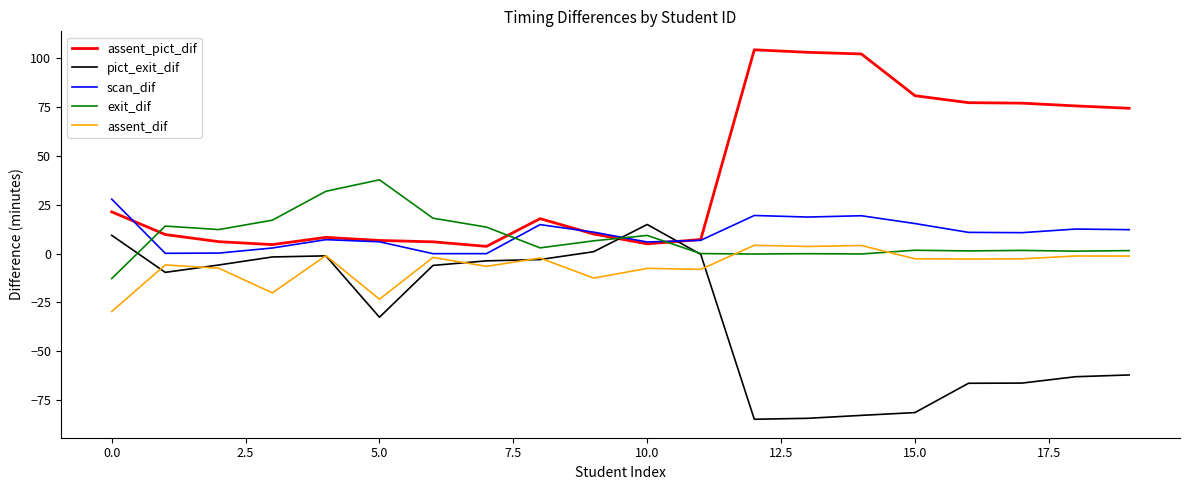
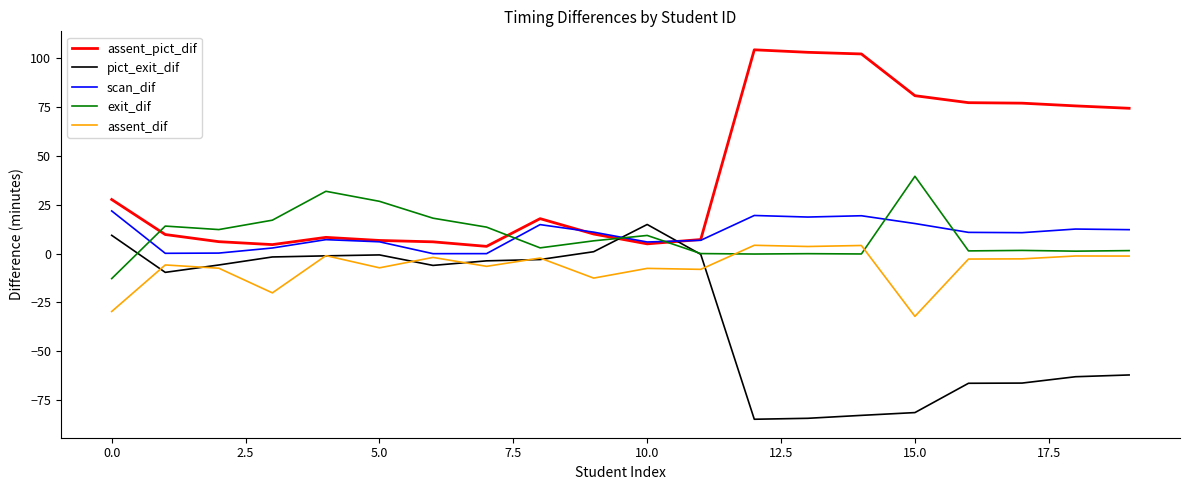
assent_pict_dif, 0.0: 21 -> 28
scan_dif, 0.0: 28 -> 22
pict_exit_dif, 5.0: -33 -> -1
exit_dif, 5.0: 38 -> 27
assent_dif, 5.0: -23 -> -7
exit_dif, 15.0: 2 -> 40
assent_dif, 15.0: -3 -> -32
